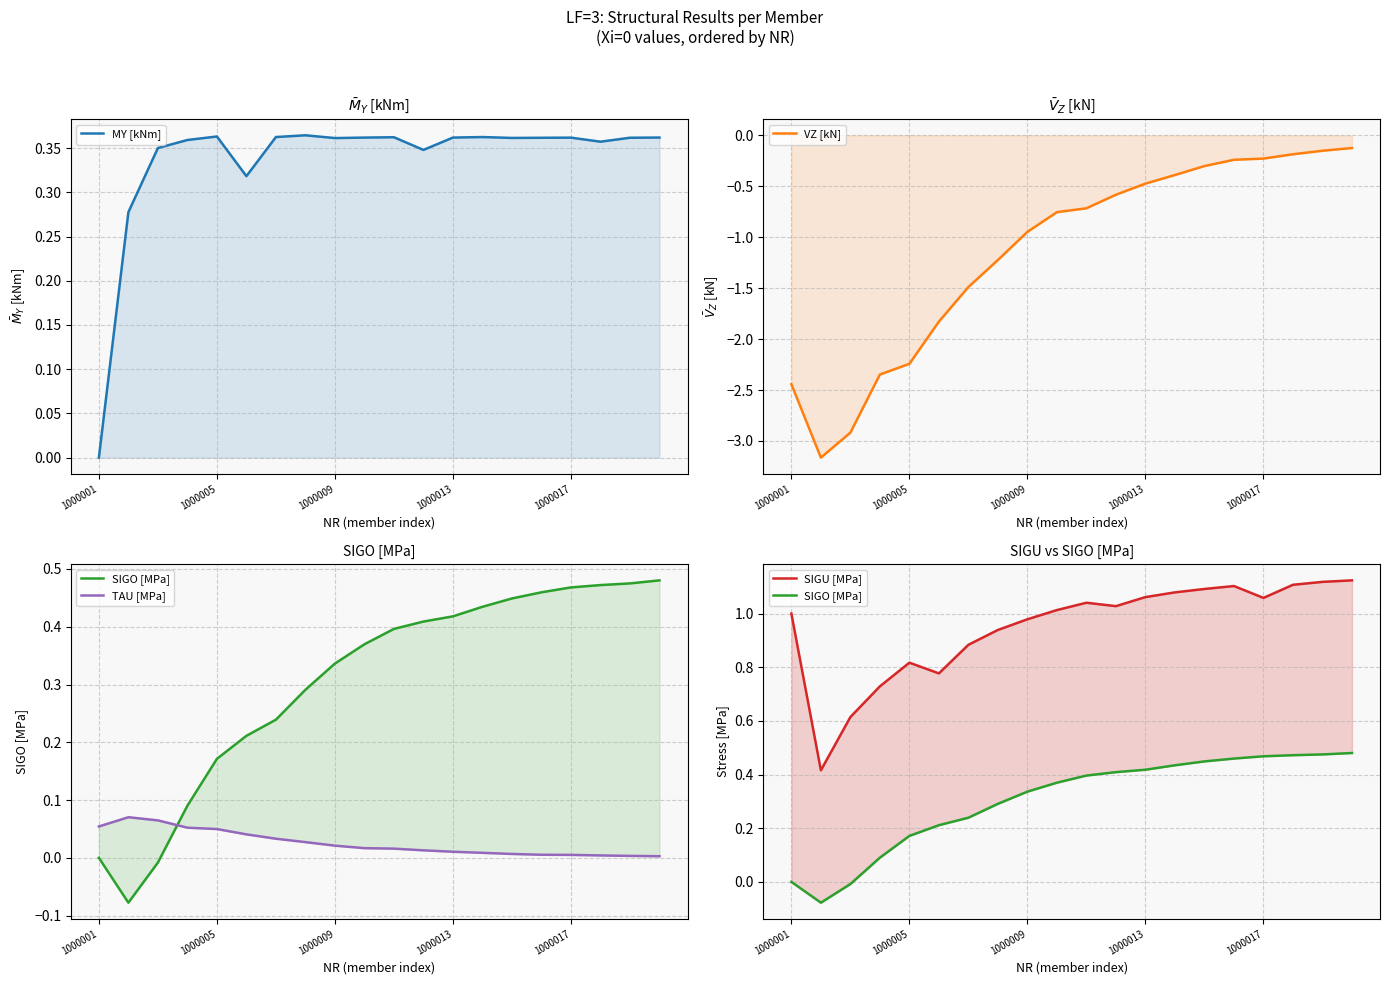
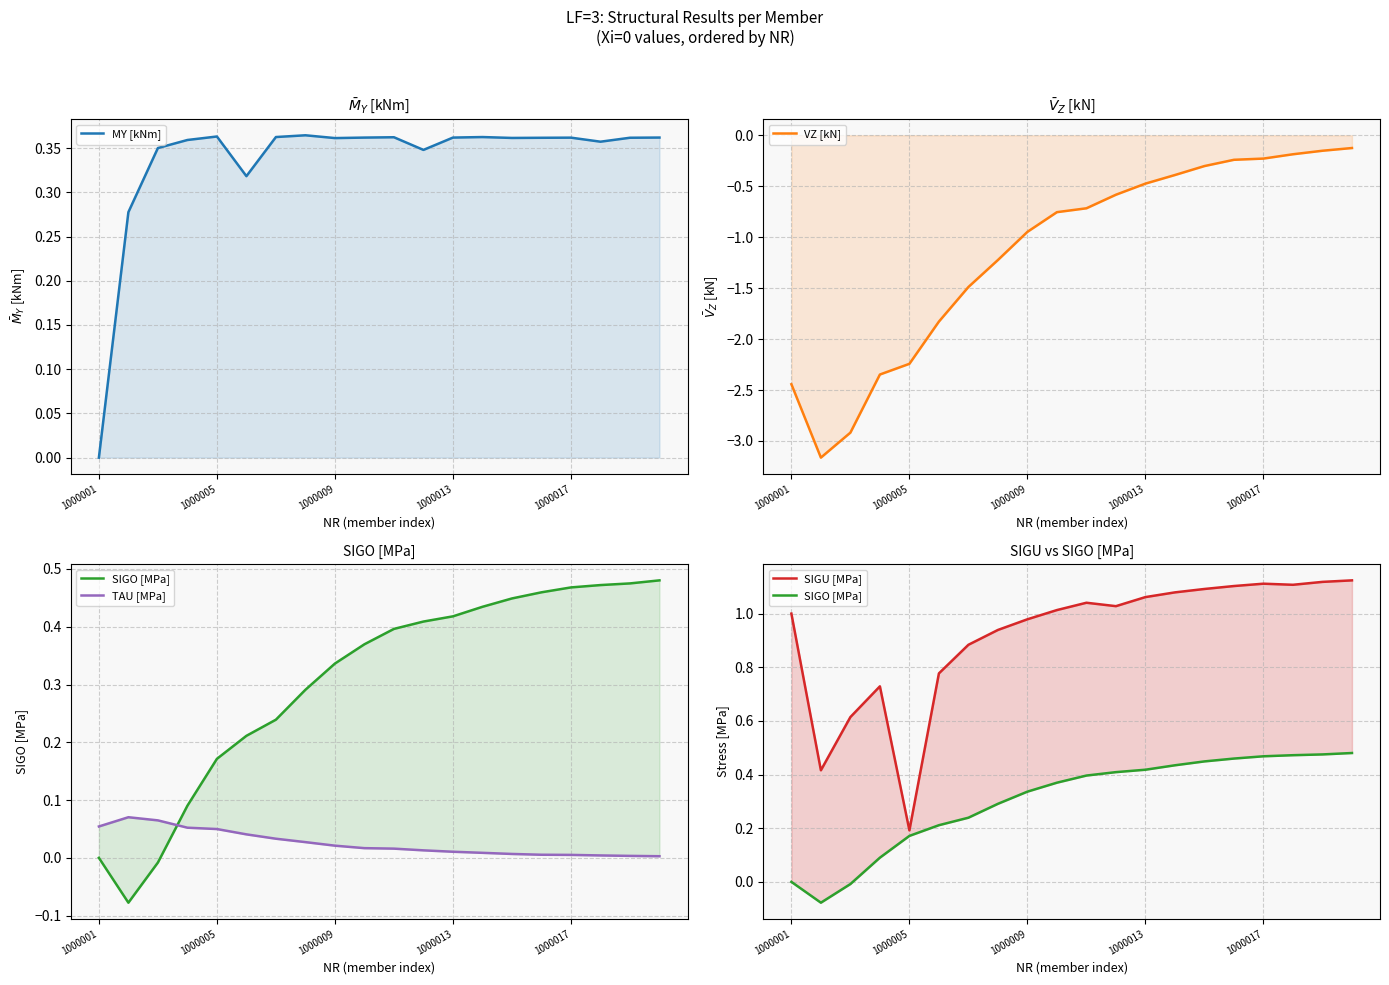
SIGU vs SIGO [MPa], SIGU [MPa], 1000005: 0.82 -> 0.19
SIGU vs SIGO [MPa], SIGU [MPa], 1000017: 1.06 -> 1.11
